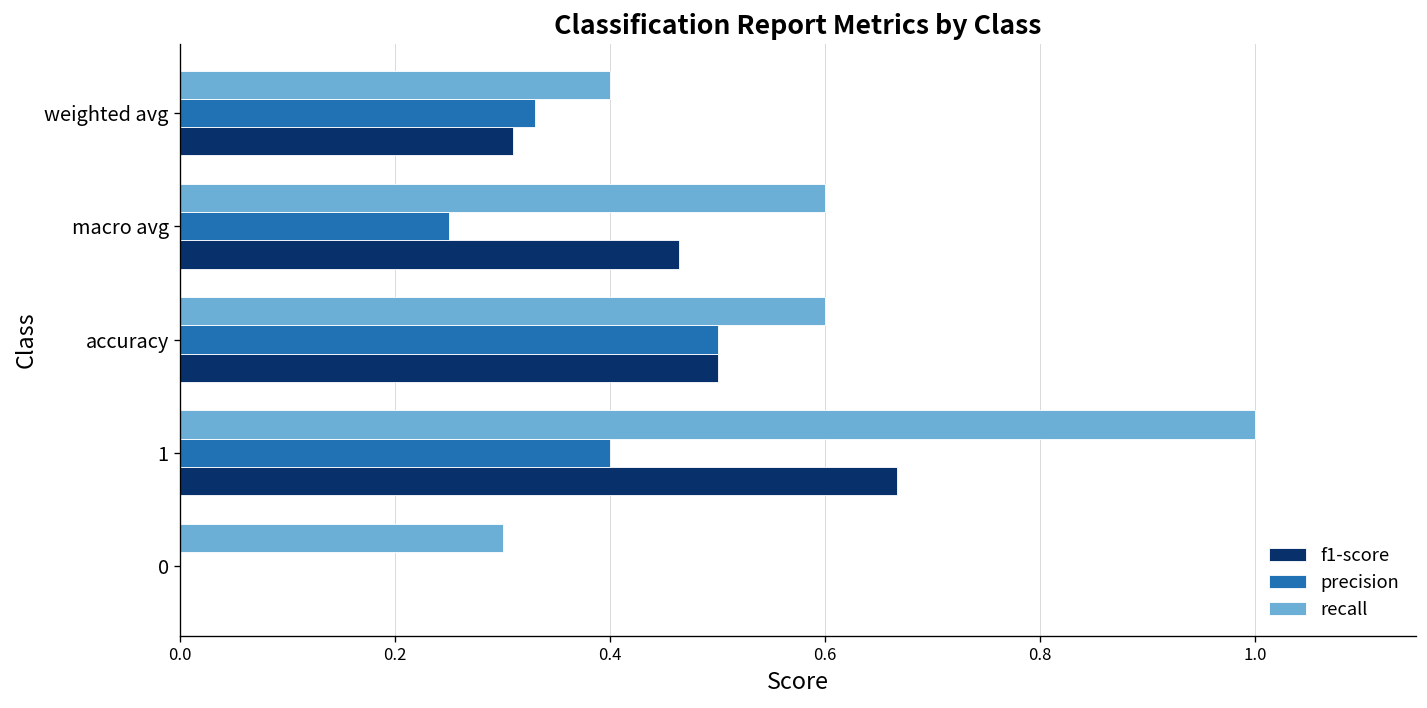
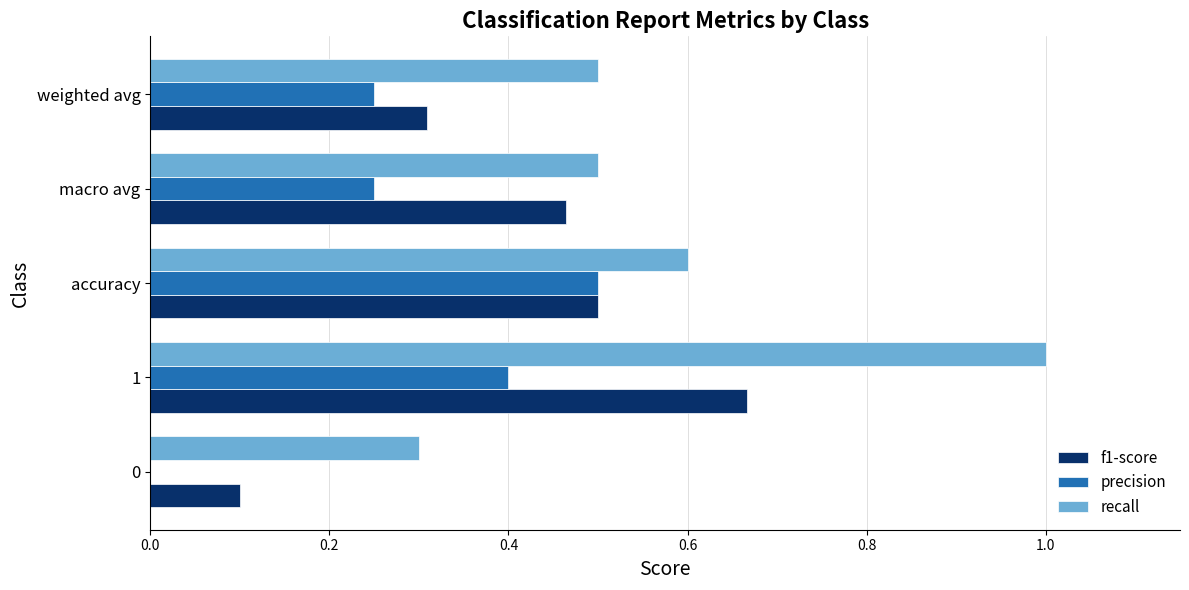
recall, weighted avg: 0.4 -> 0.5
precision, weighted avg: 0.33 -> 0.25
recall, macro avg: 0.6 -> 0.5
f1-score, 0: 0.0 -> 0.1
